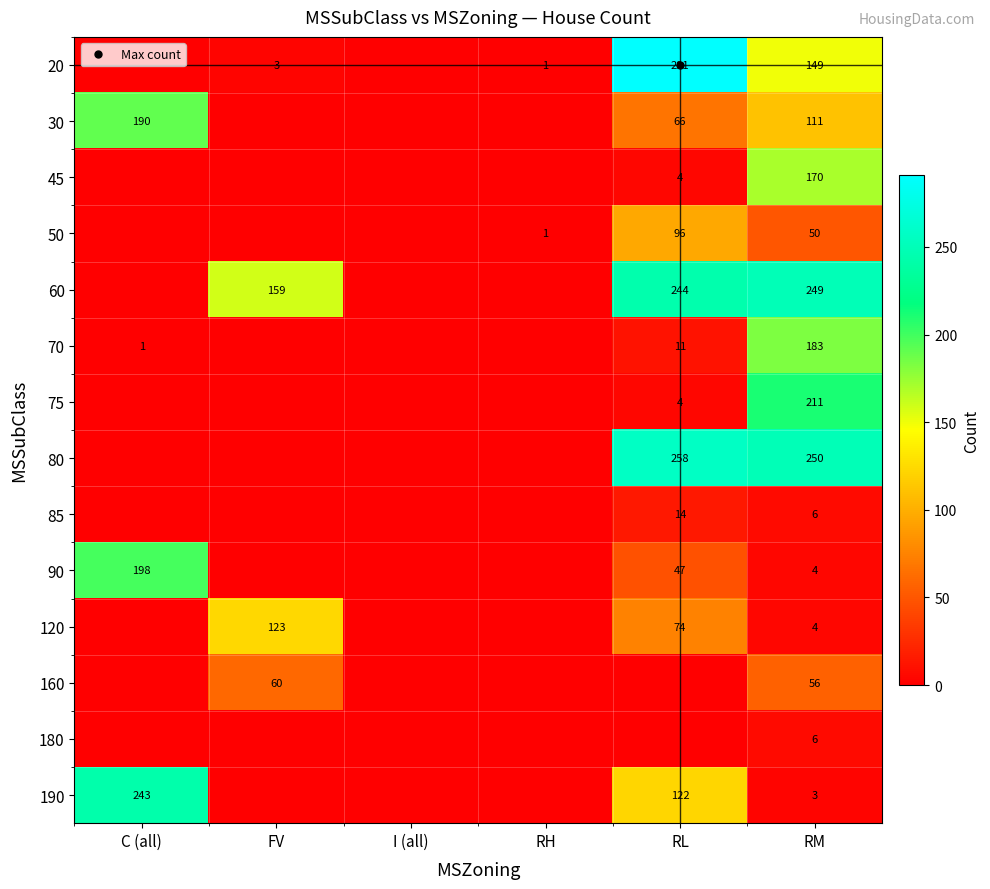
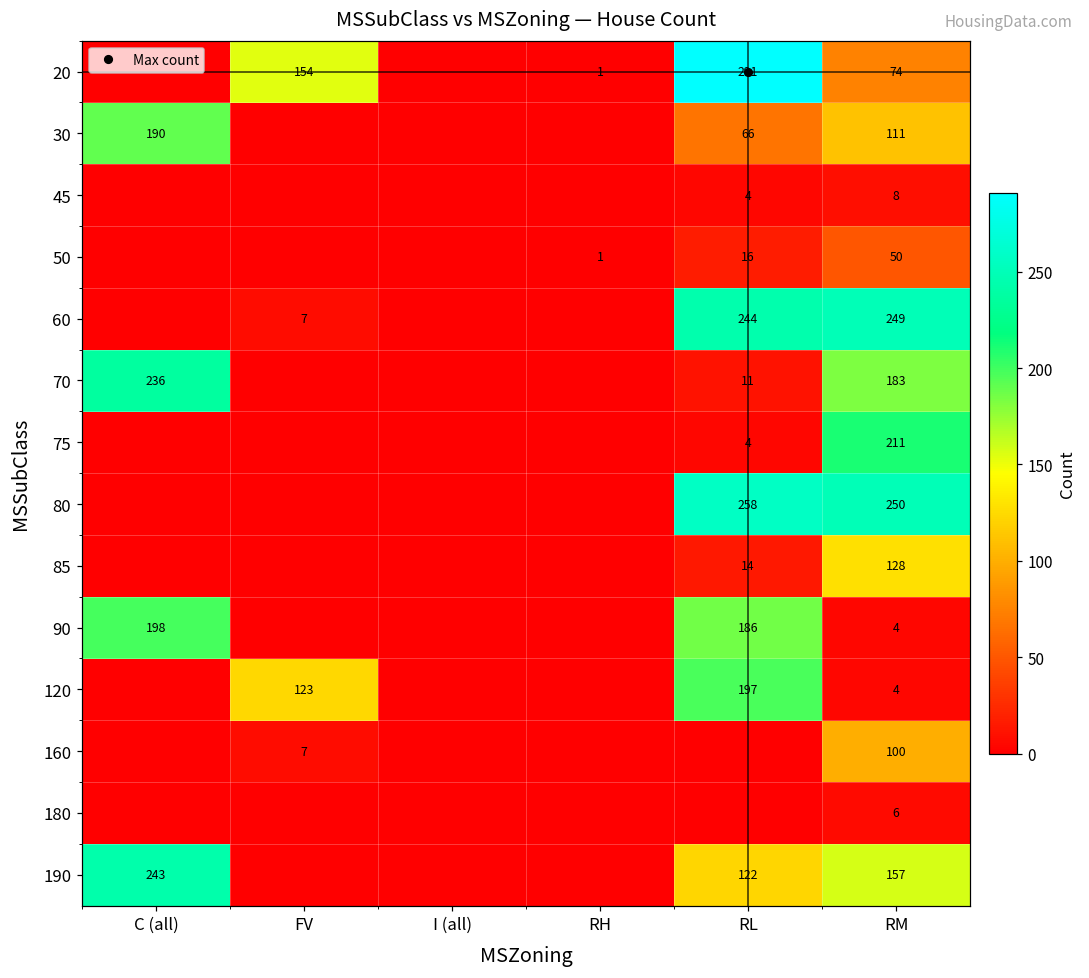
20, FV: 3 -> 154
20, RM: 149 -> 74
45, RM: 170 -> 8
50, RL: 96 -> 16
60, FV: 159 -> 7
70, C (all): 1 -> 236
85, RM: 6 -> 128
90, RL: 47 -> 186
120, RL: 74 -> 197
160, FV: 60 -> 7
160, RM: 56 -> 100
190, RM: 3 -> 157
